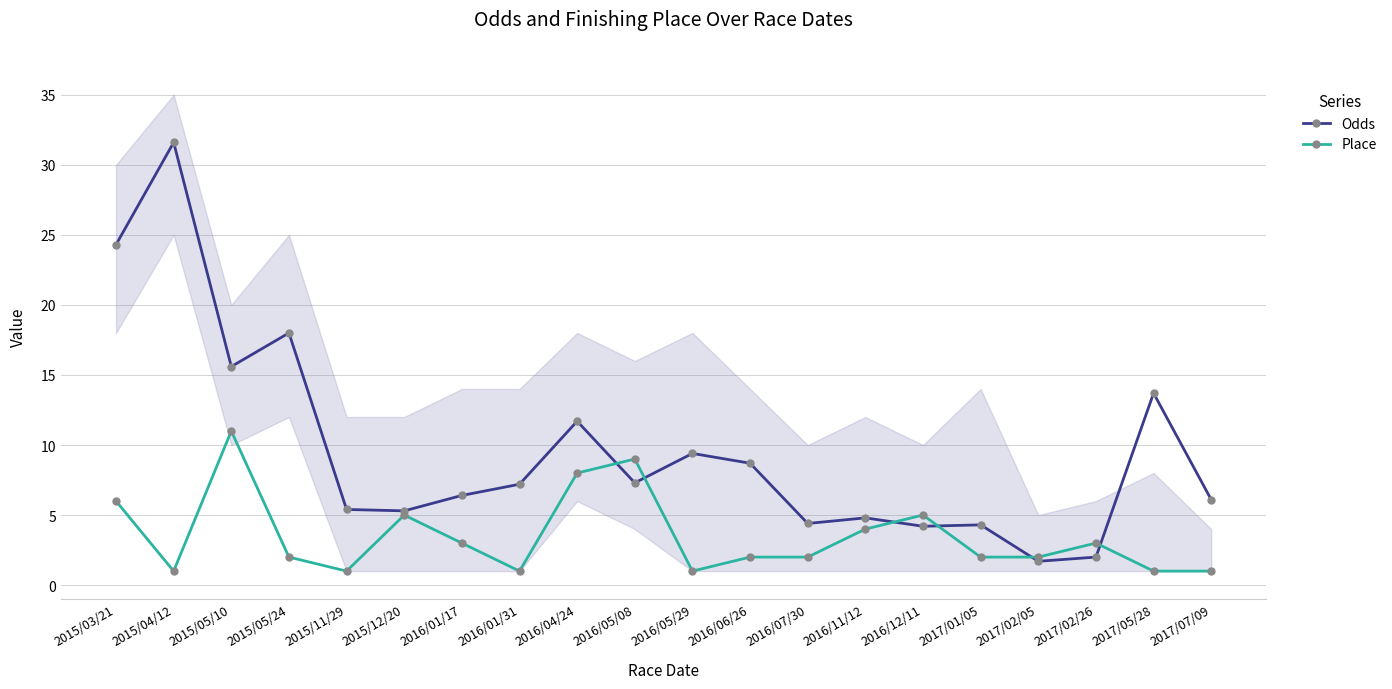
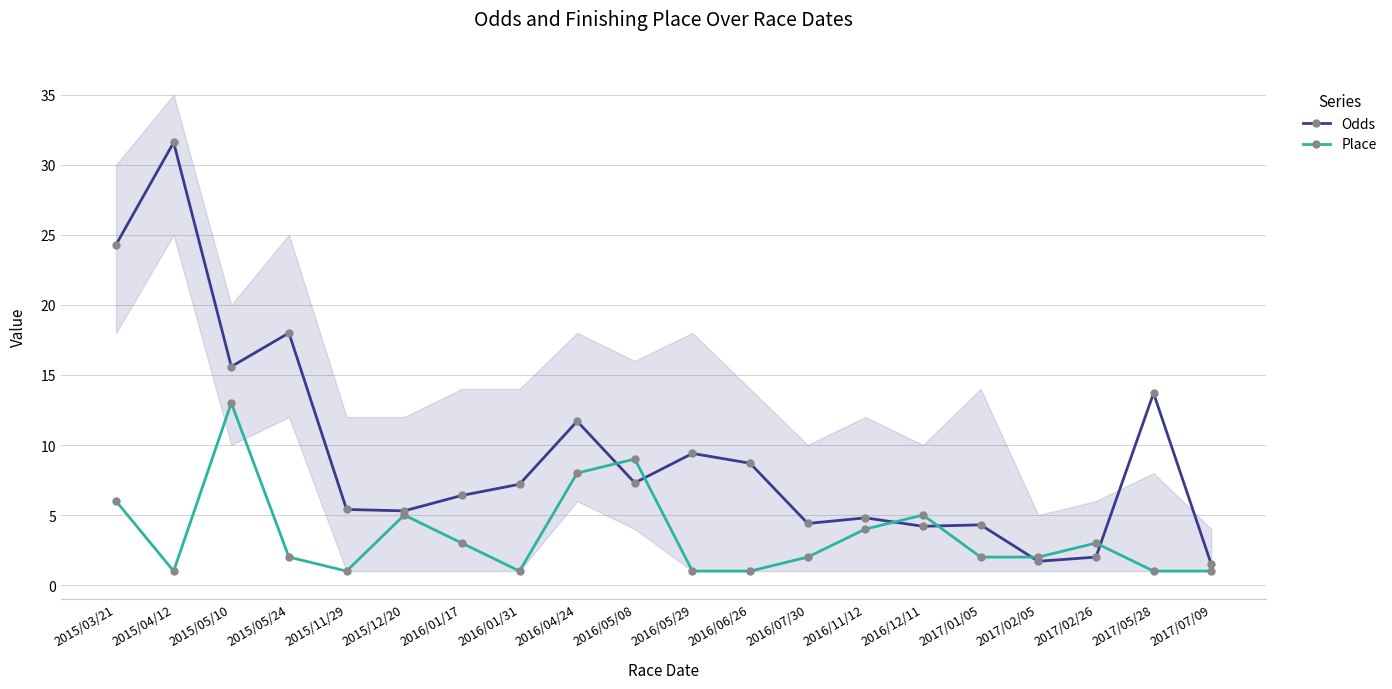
Place, 2015/05/10: 11 -> 13
Place, 2016/06/26: 2 -> 1
Odds, 2017/07/09: 6.1 -> 1.5
